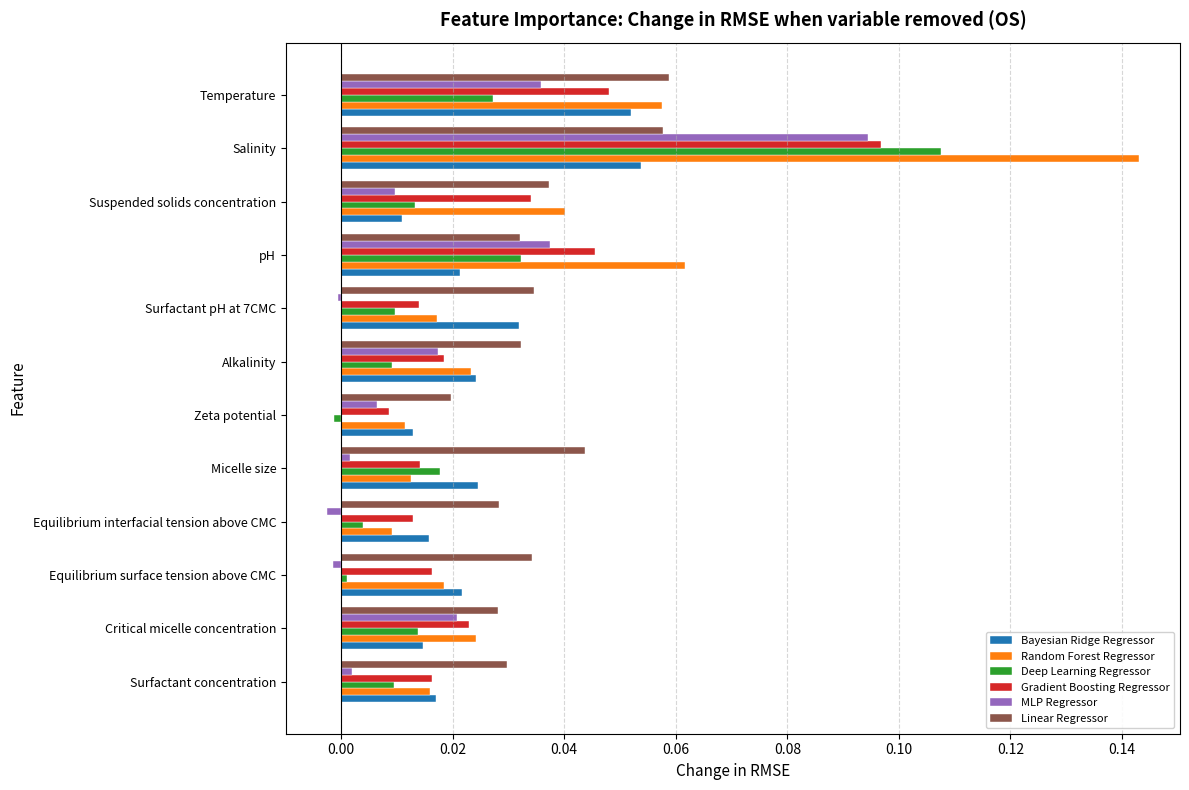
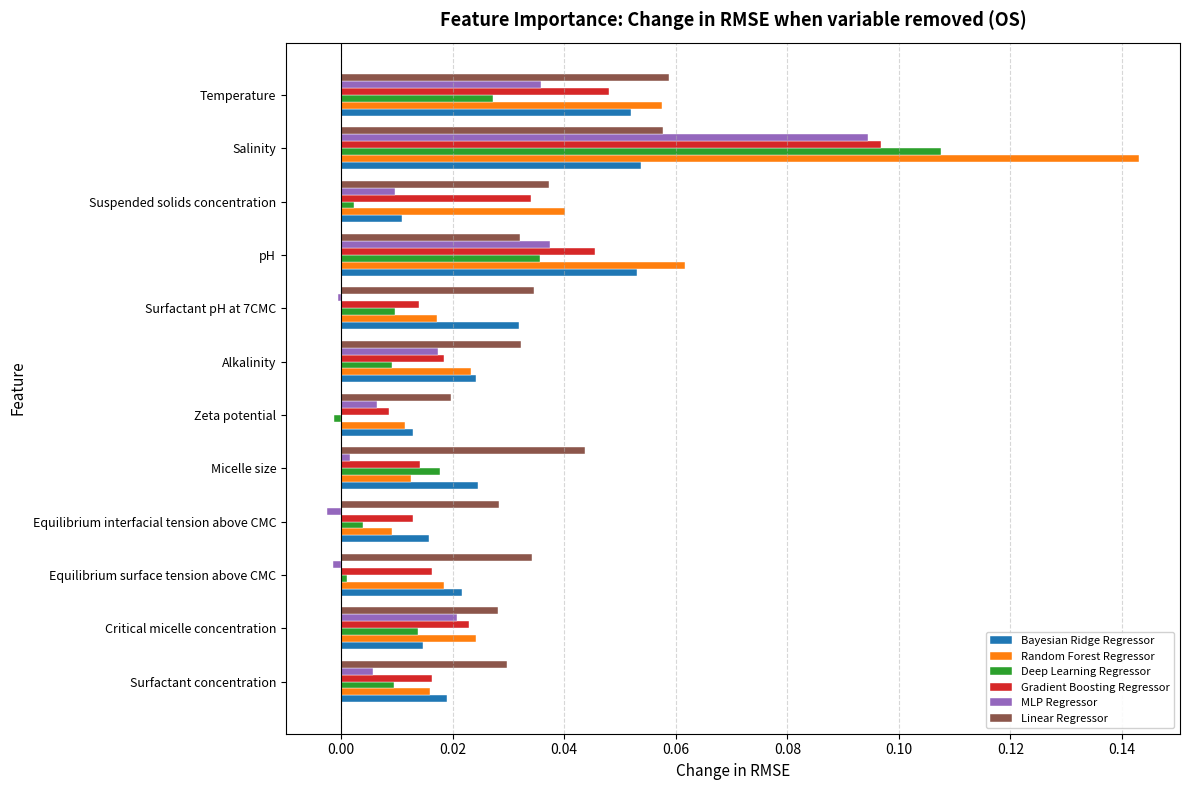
Deep Learning Regressor, Suspended solids concentration: 0.013 -> 0.002
Deep Learning Regressor, pH: 0.032 -> 0.036
Bayesian Ridge Regressor, pH: 0.021 -> 0.053
MLP Regressor, Surfactant concentration: 0.002 -> 0.006
Bayesian Ridge Regressor, Surfactant concentration: 0.017 -> 0.019
